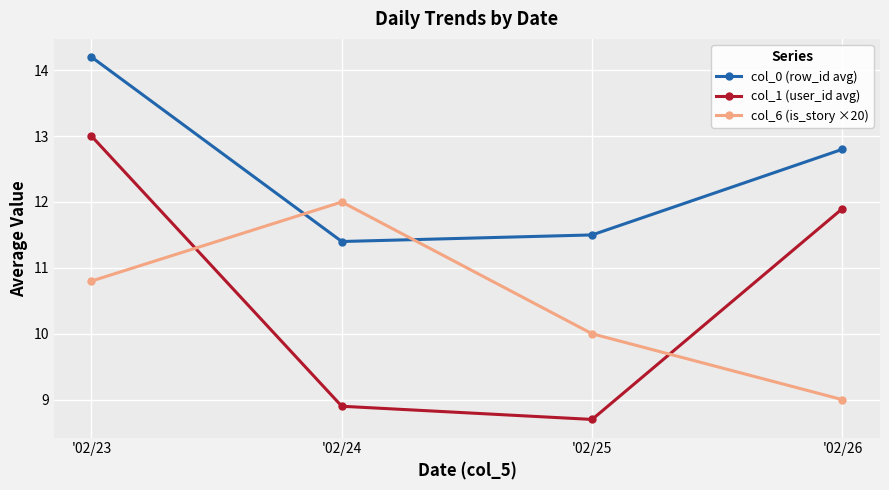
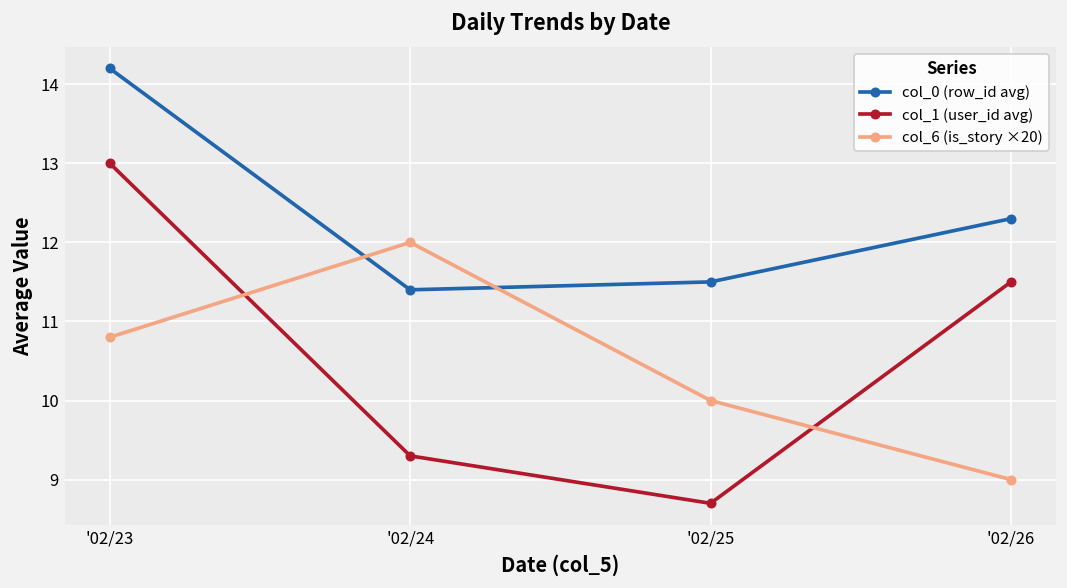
col_1 (user_id avg), '02/24: 8.9 -> 9.3
col_0 (row_id avg), '02/26: 12.8 -> 12.3
col_1 (user_id avg), '02/26: 11.9 -> 11.5
